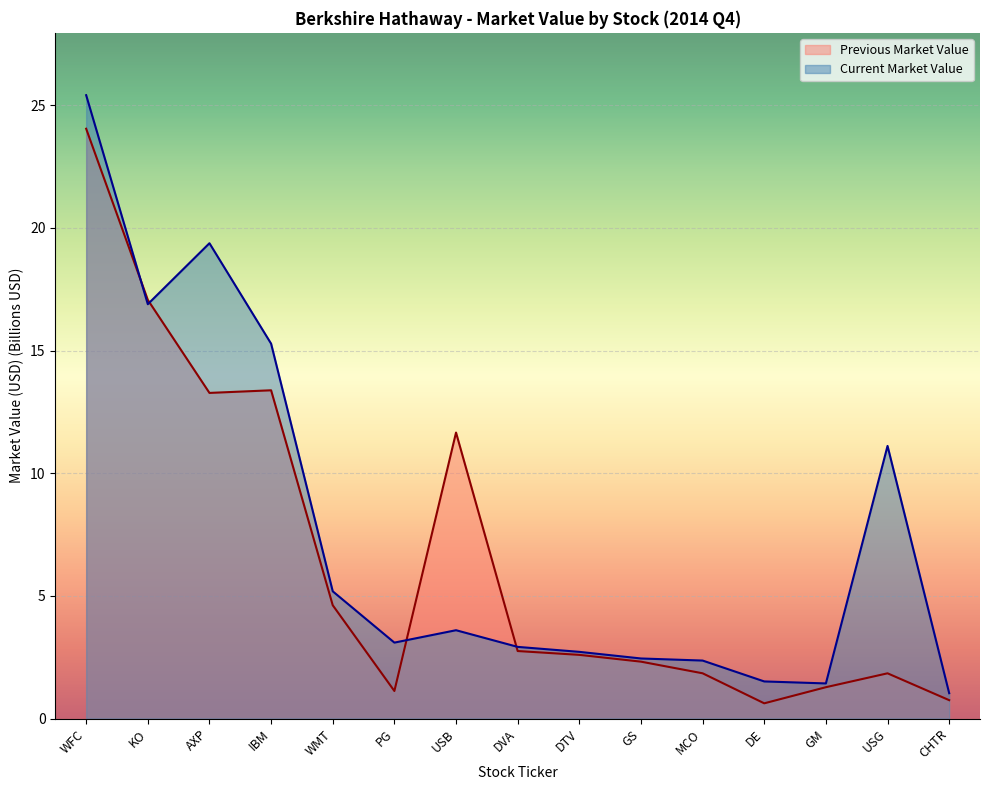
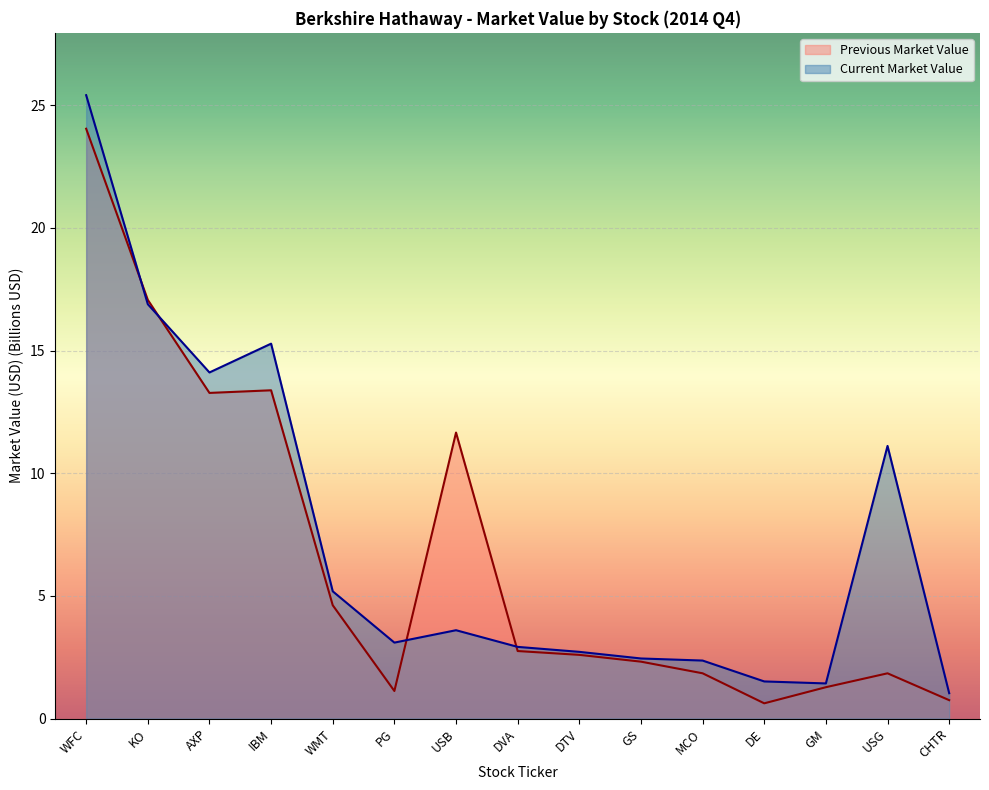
Current Market Value, AXP: 19.4 -> 14.1
